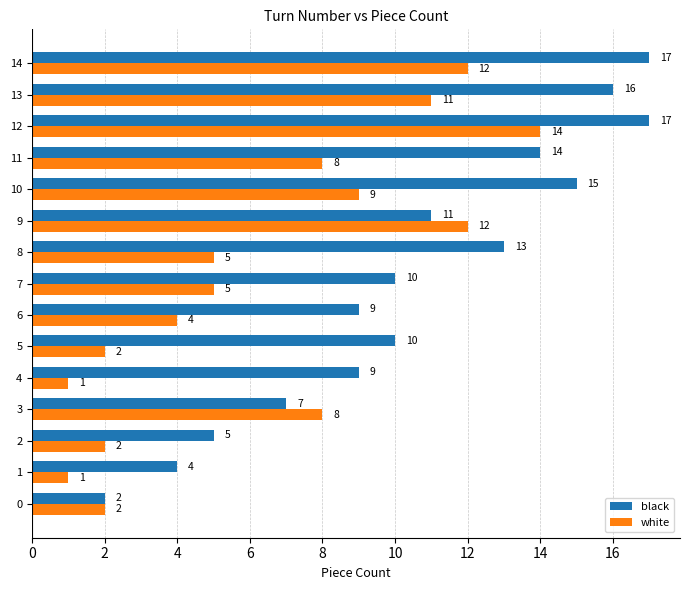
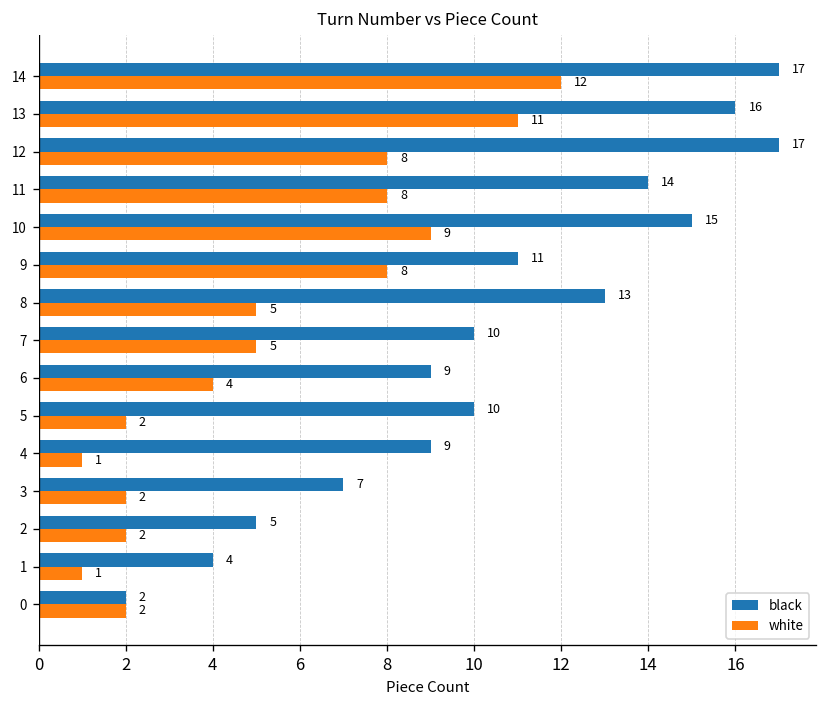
white, 12: 14 -> 8
white, 9: 12 -> 8
white, 3: 8 -> 2
